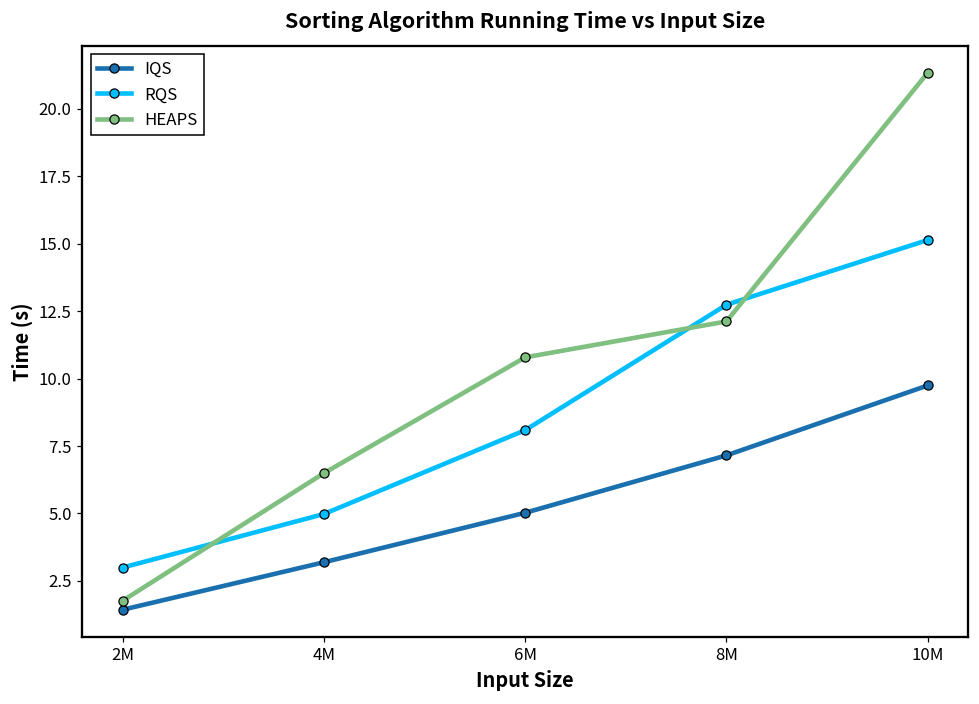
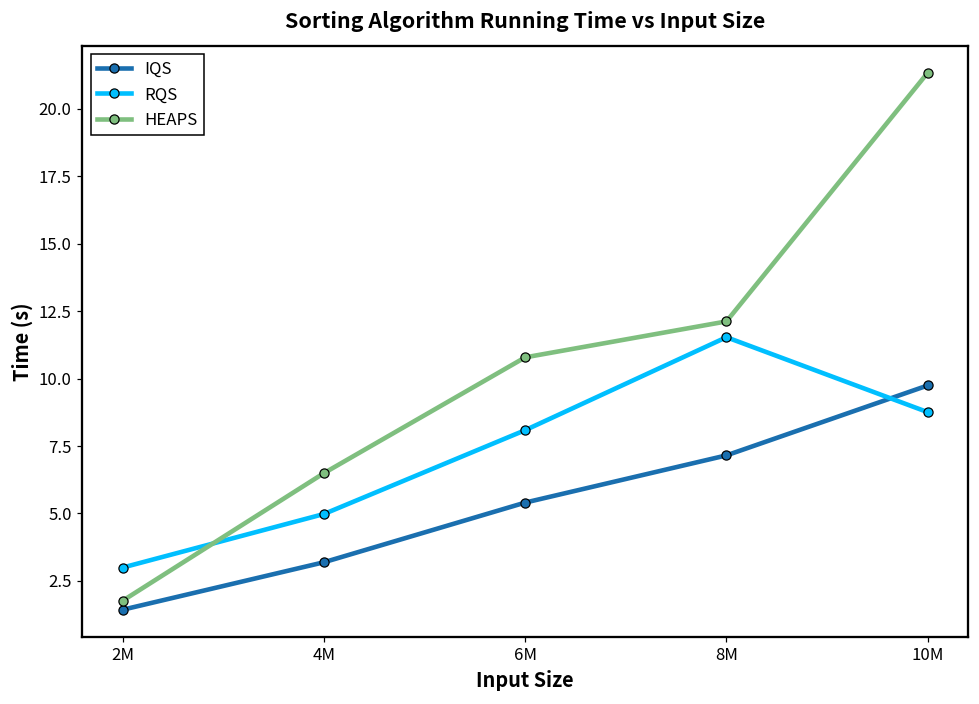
IQS, 6M: 5.0 -> 5.4
RQS, 8M: 12.7 -> 11.5
RQS, 10M: 15.1 -> 8.8
